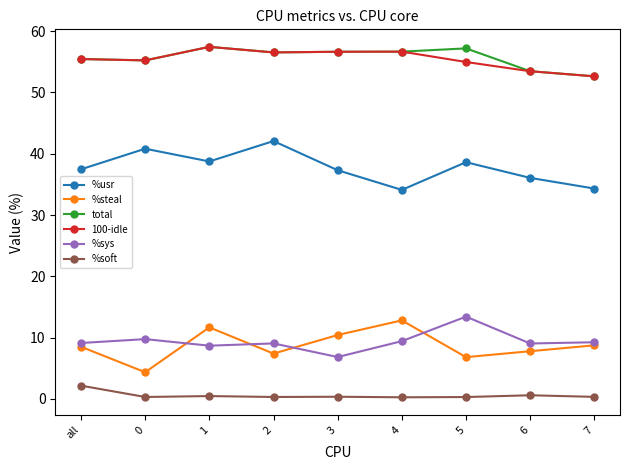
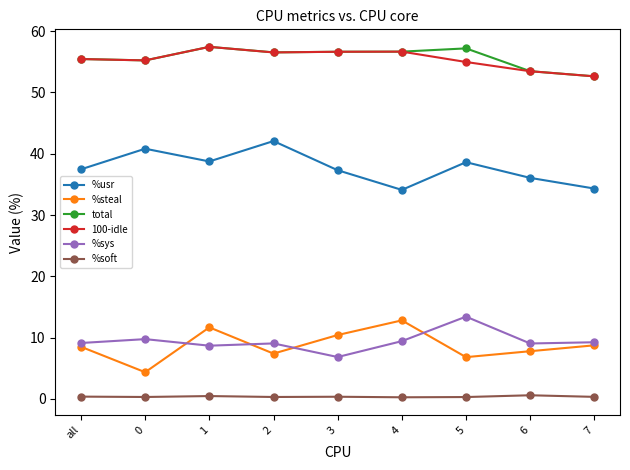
%soft, all: 2 -> 0
